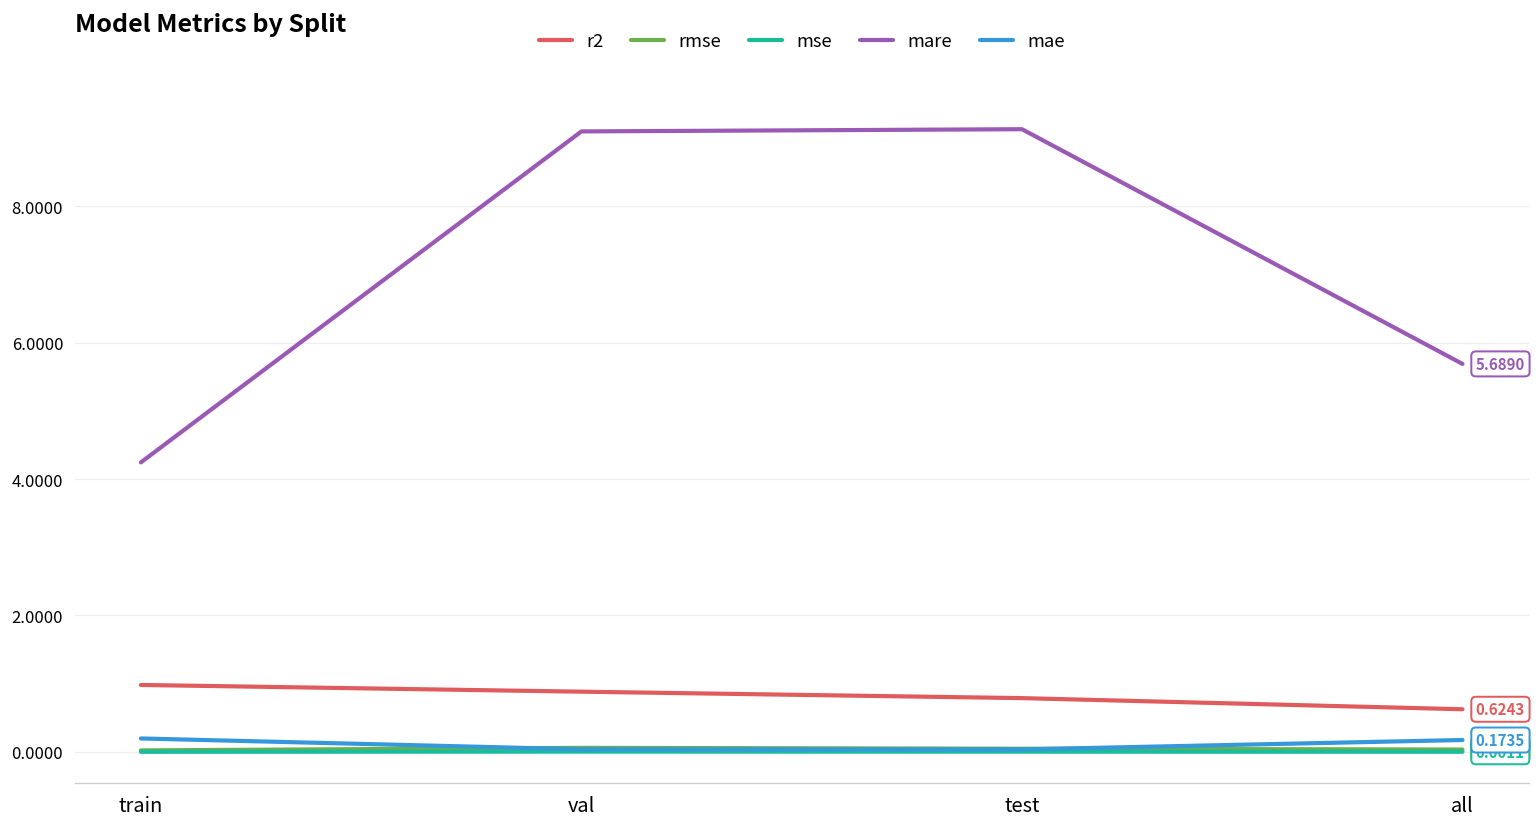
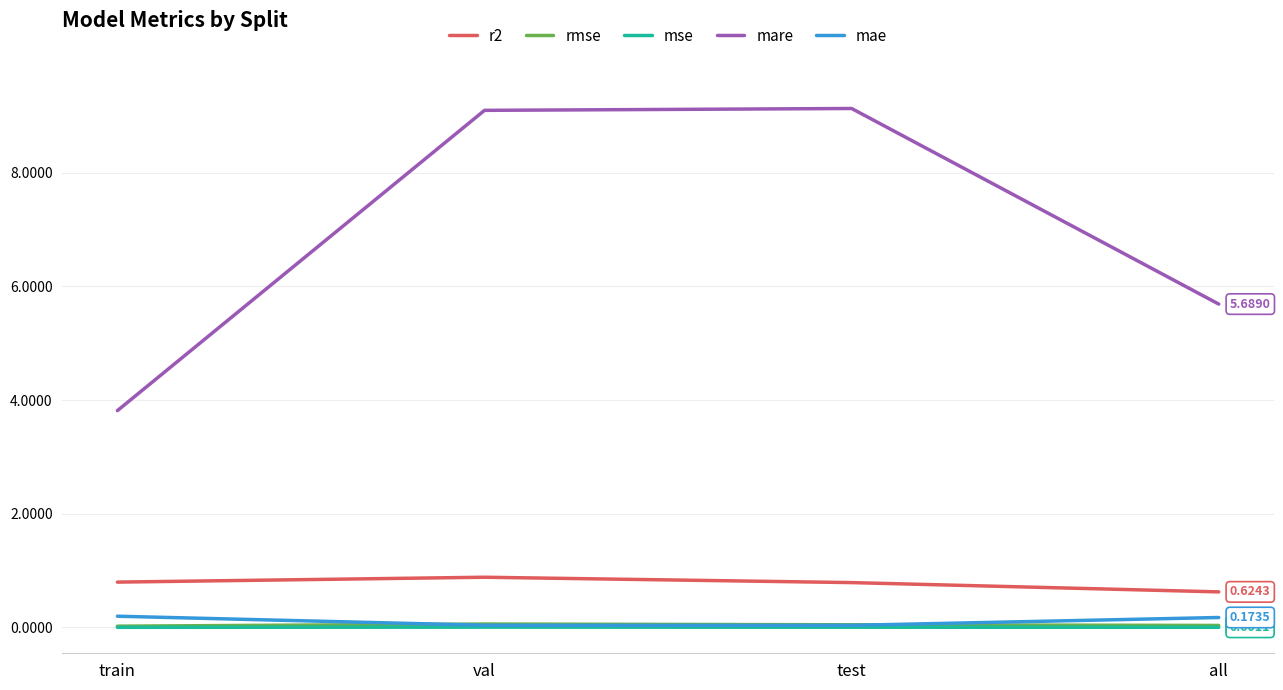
r2, train: 1.0 -> 0.8
mare, train: 4.2 -> 3.8
